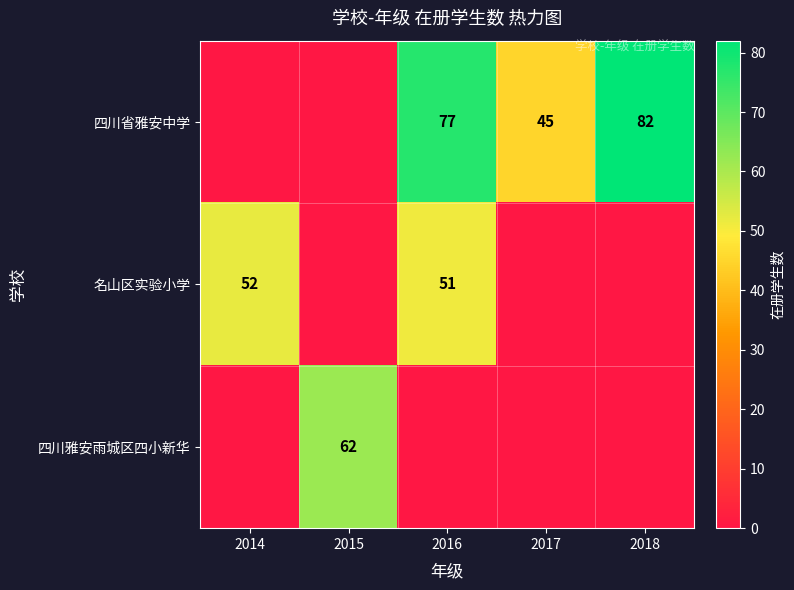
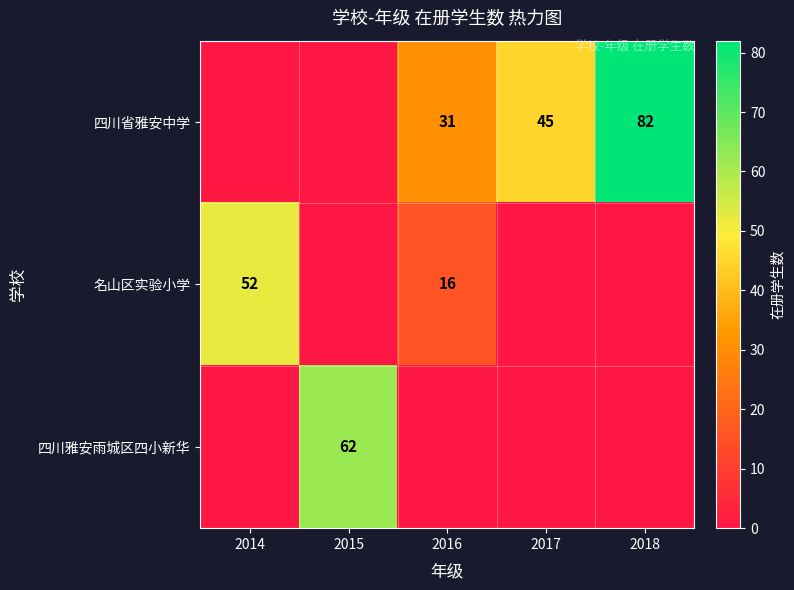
四川省雅安中学, 2016: 77 -> 31
名山区实验小学, 2016: 51 -> 16
